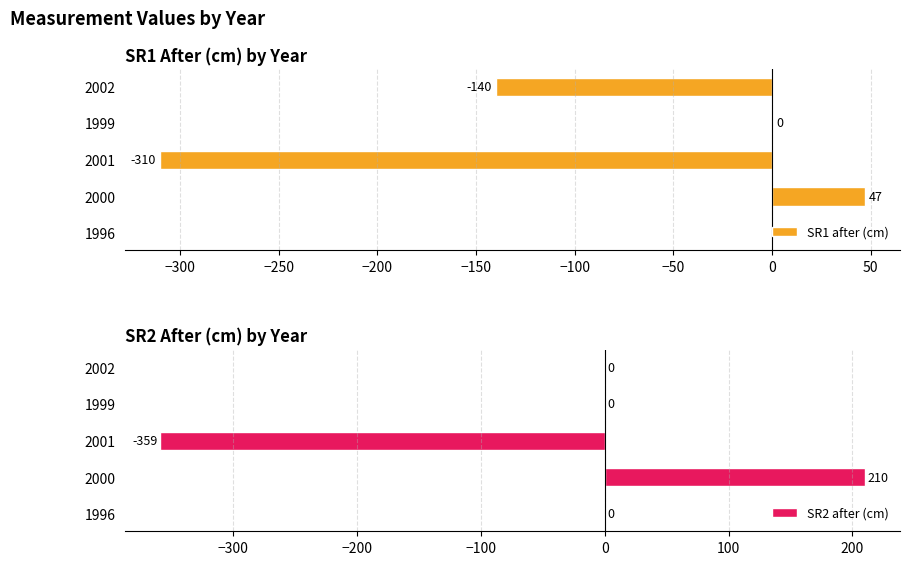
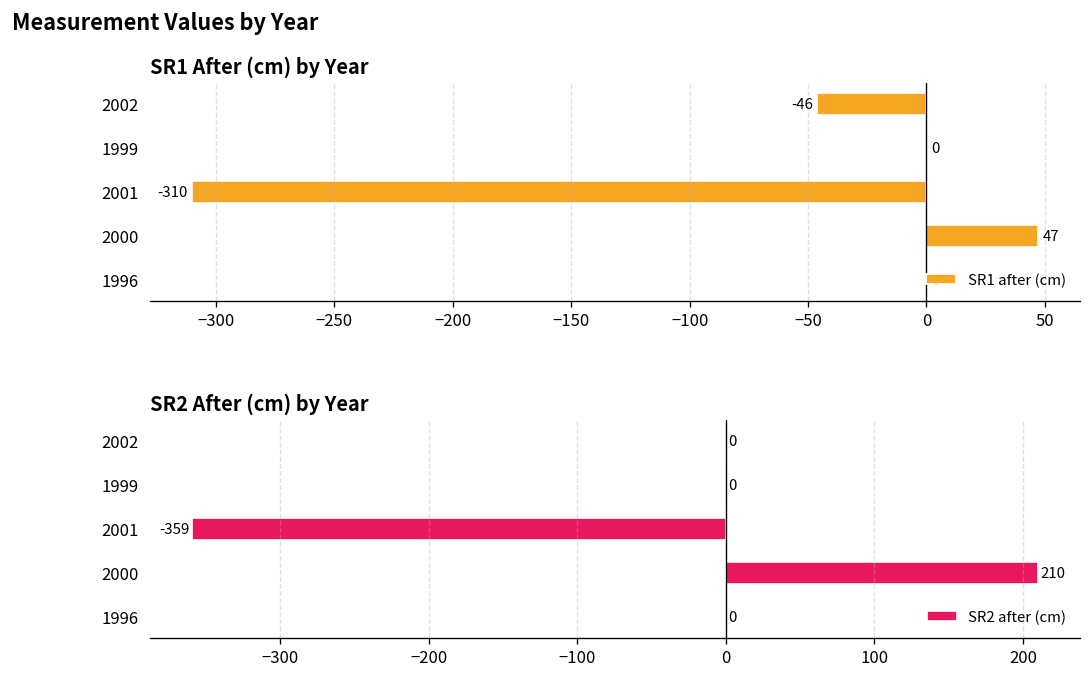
SR1 After (cm) by Year, 2002: -140 -> -46
